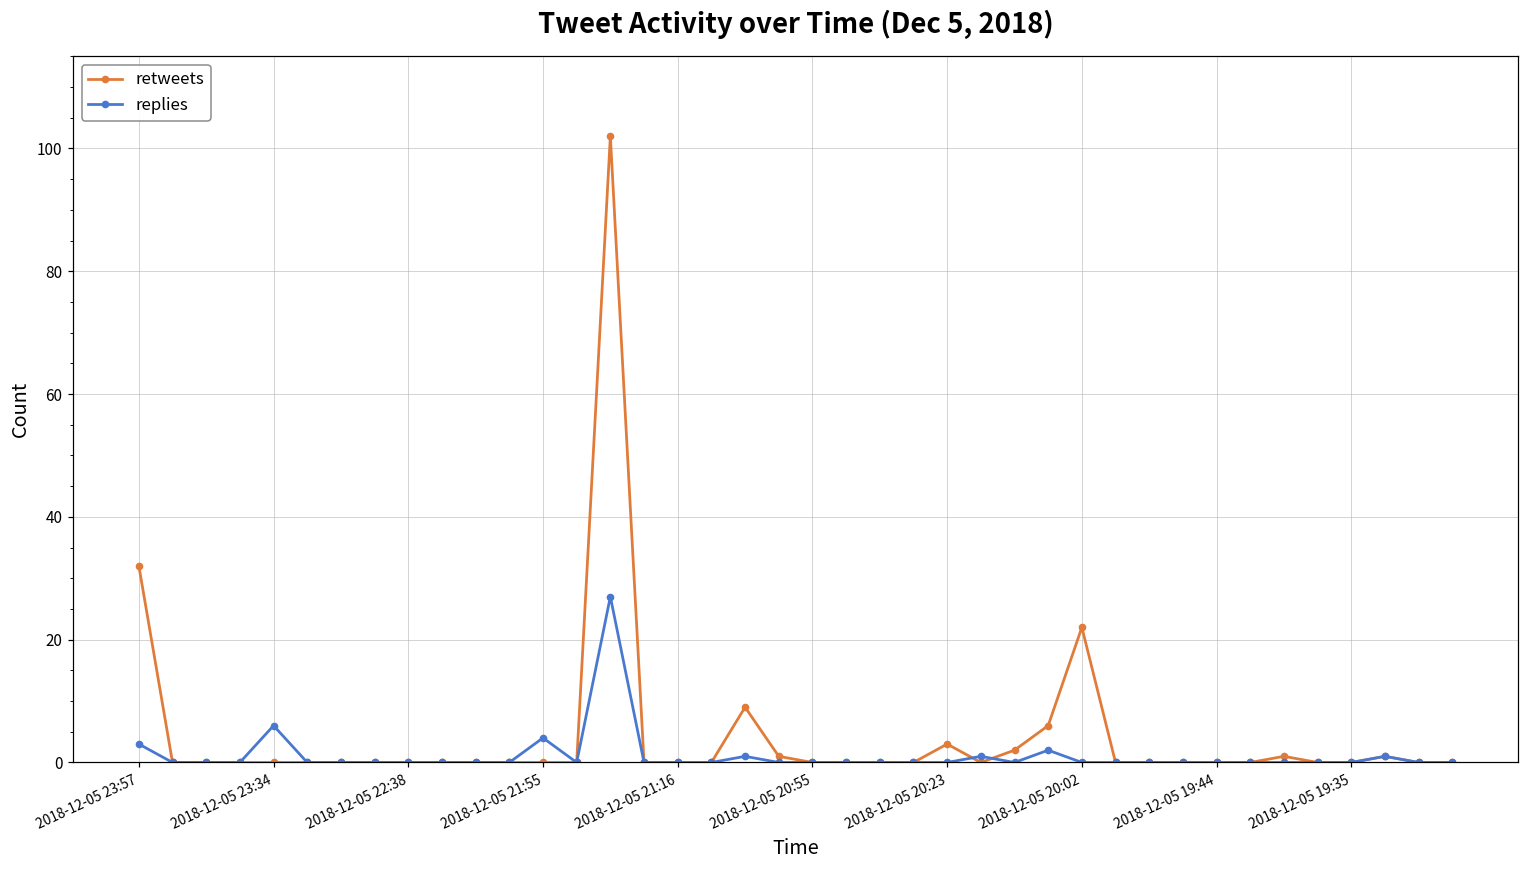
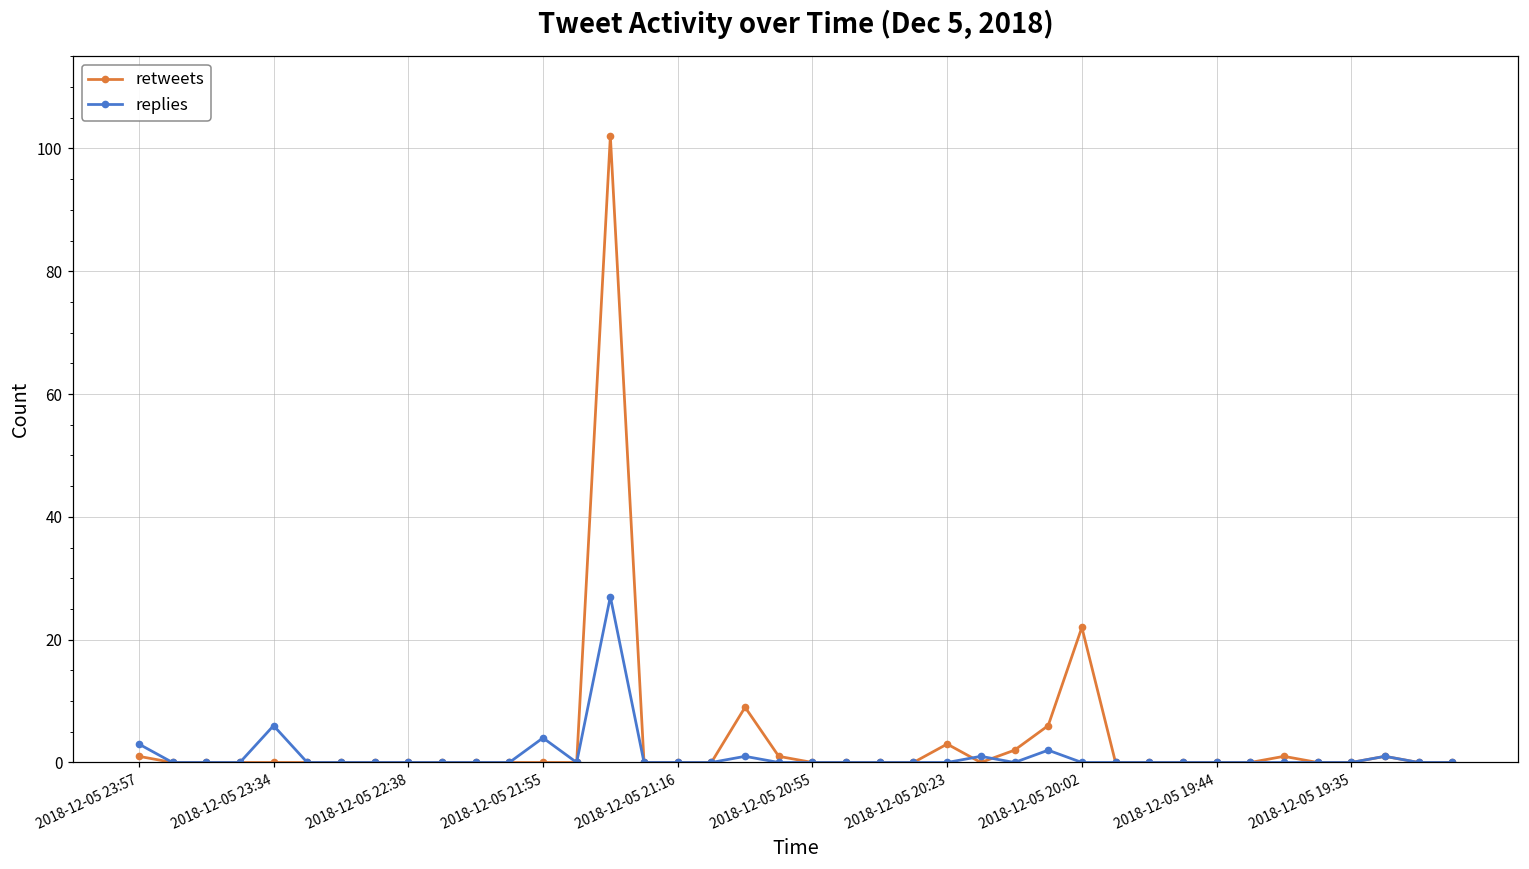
retweets, 2018-12-05 23:57: 32 -> 1
